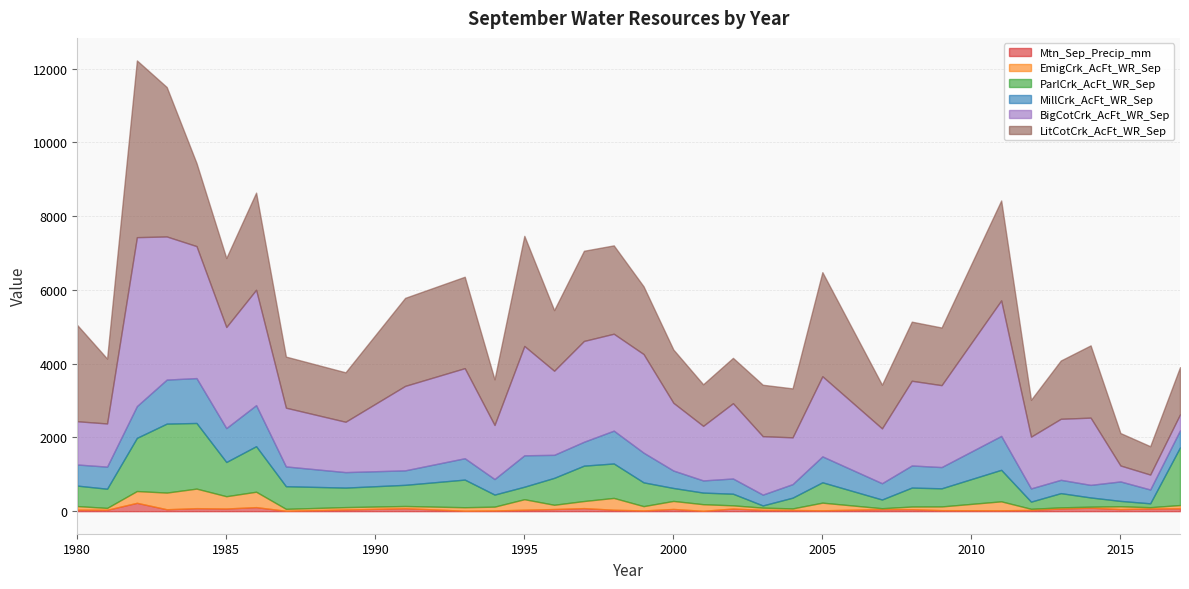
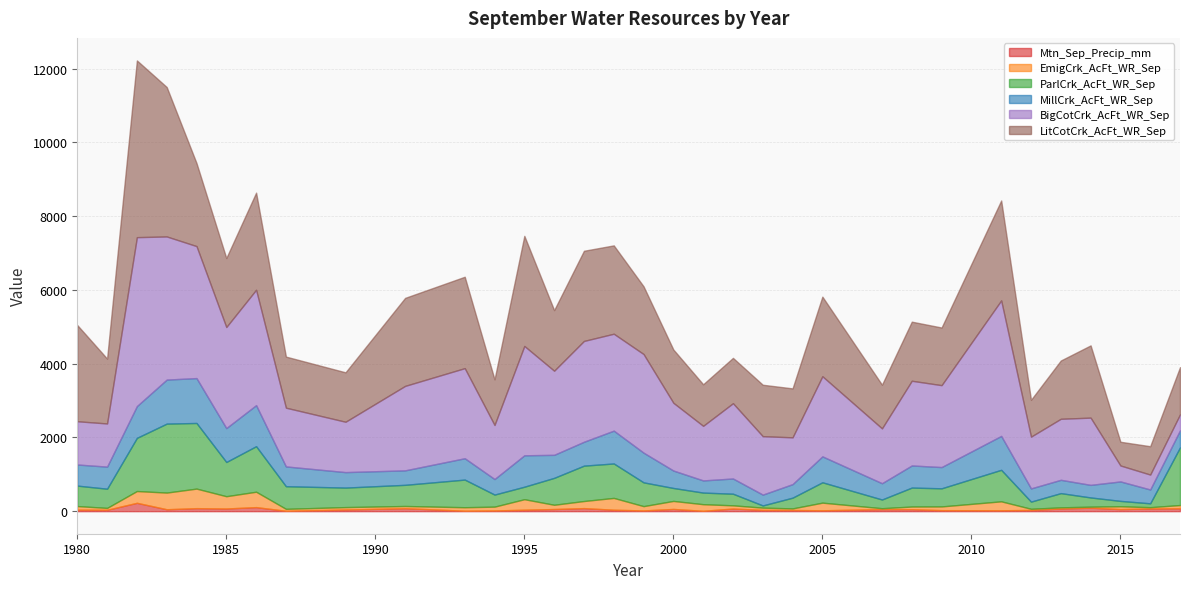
LitCotCrk_AcFt_WR_Sep, 2005: 2800 -> 2200
LitCotCrk_AcFt_WR_Sep, 2015: 900 -> 600
